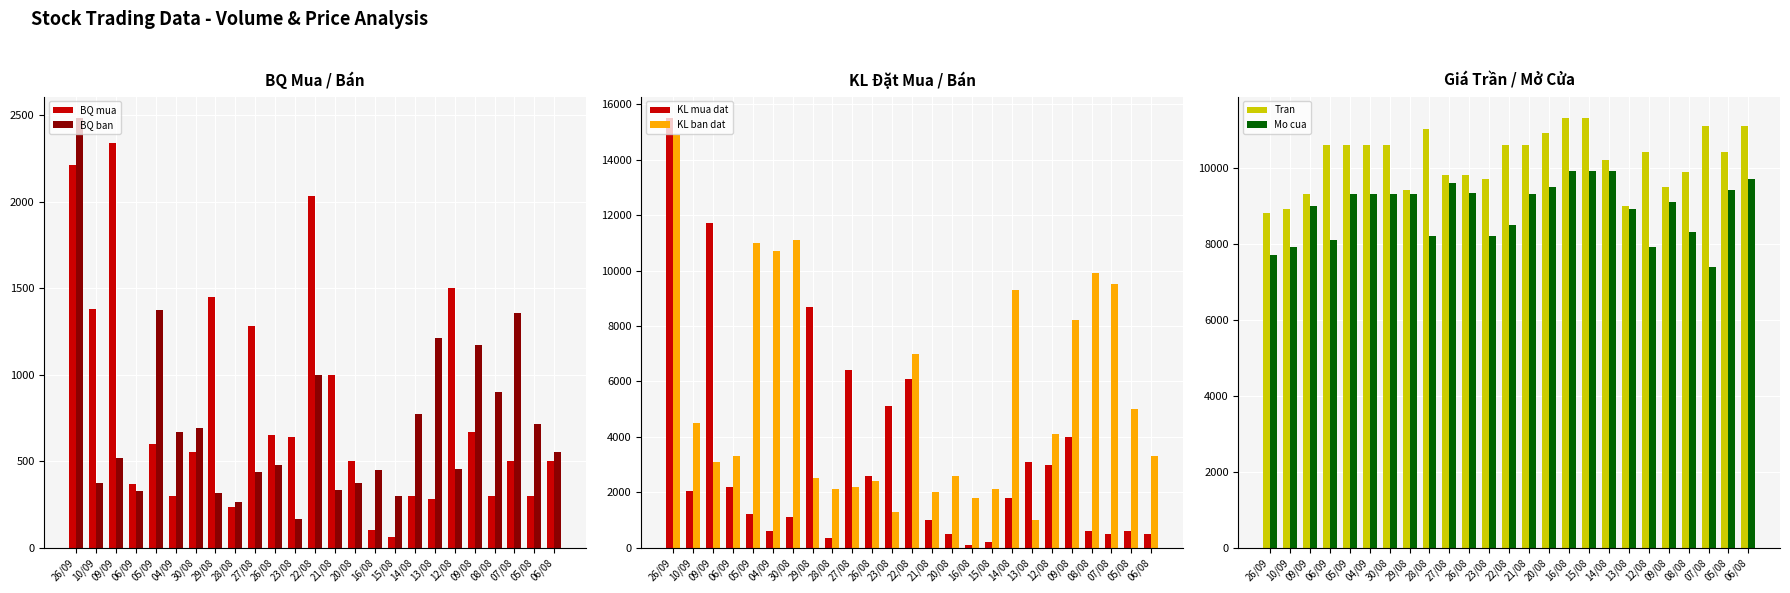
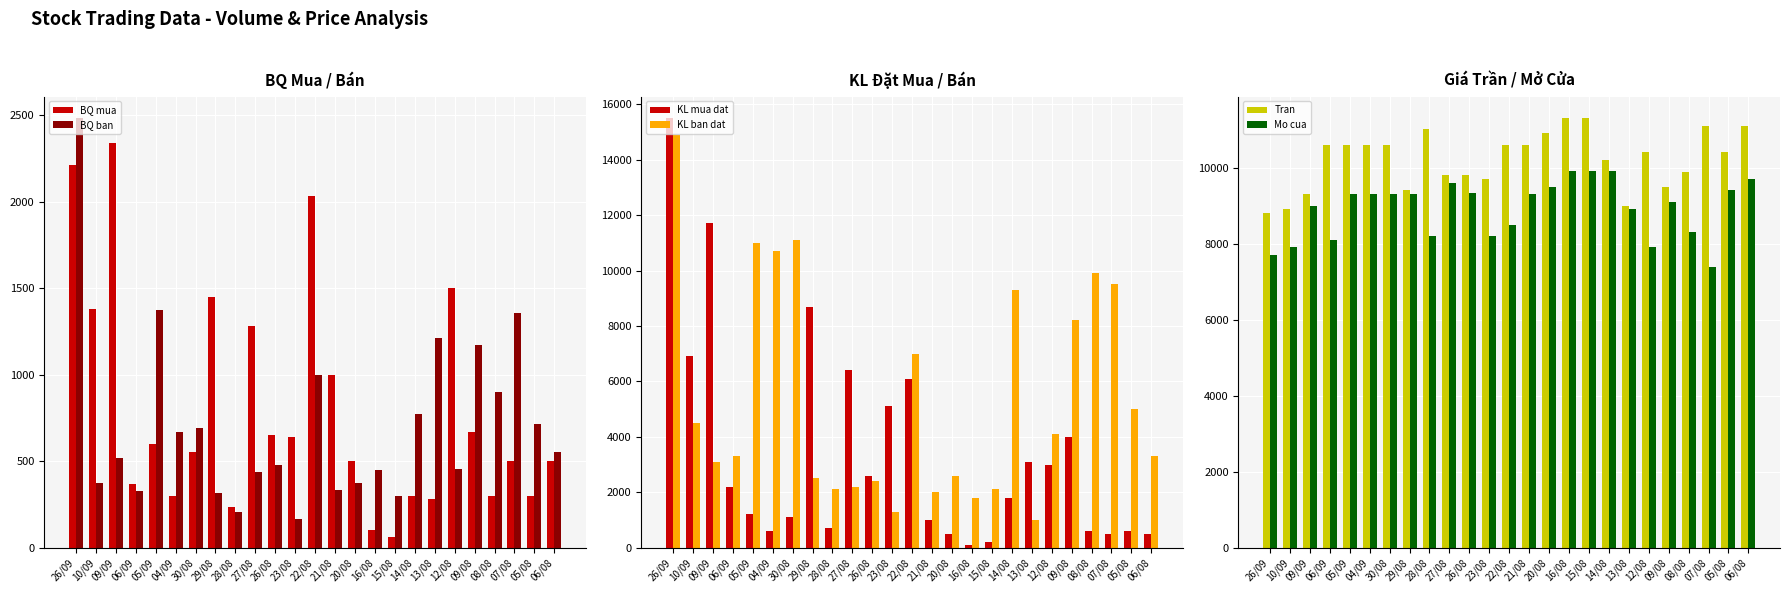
BQ Mua / Bán, BQ ban, 28/08: 260 -> 210
KL Đặt Mua / Bán, KL mua dat, 10/09: 2000 -> 6900
KL Đặt Mua / Bán, KL mua dat, 28/08: 300 -> 700
